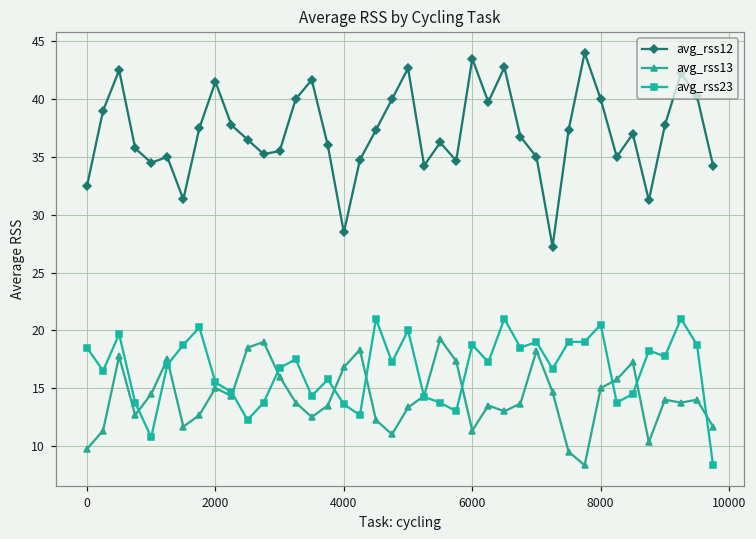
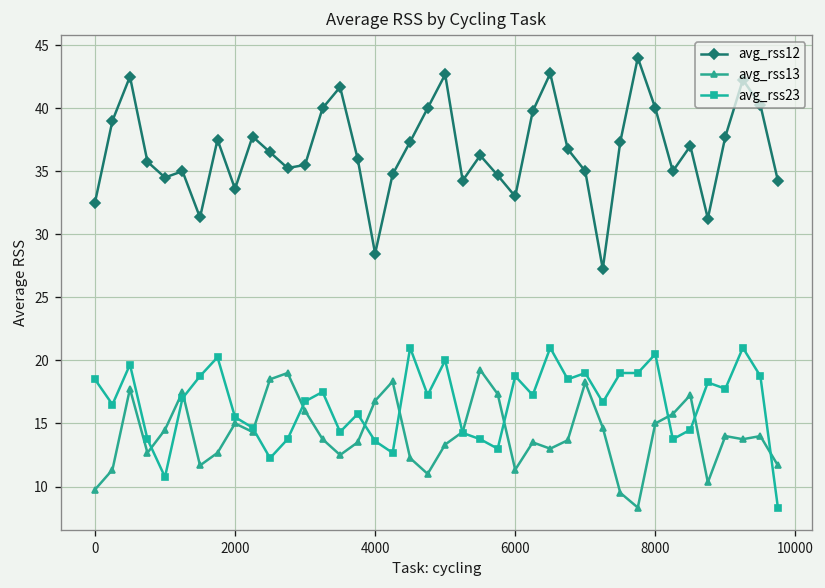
avg_rss12, 2000: 41.5 -> 33.6
avg_rss12, 6000: 43.5 -> 33.0
